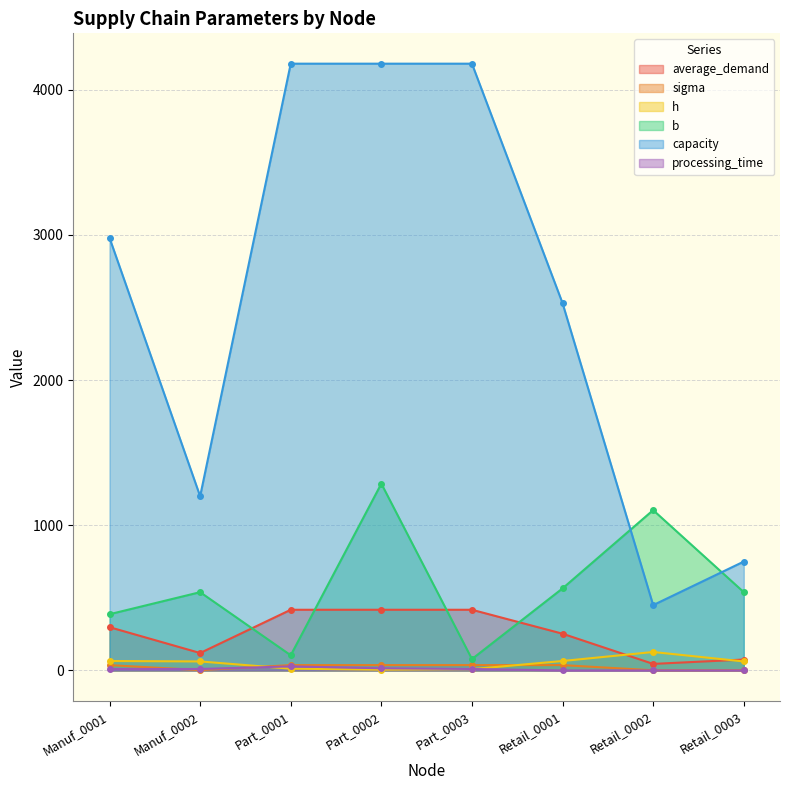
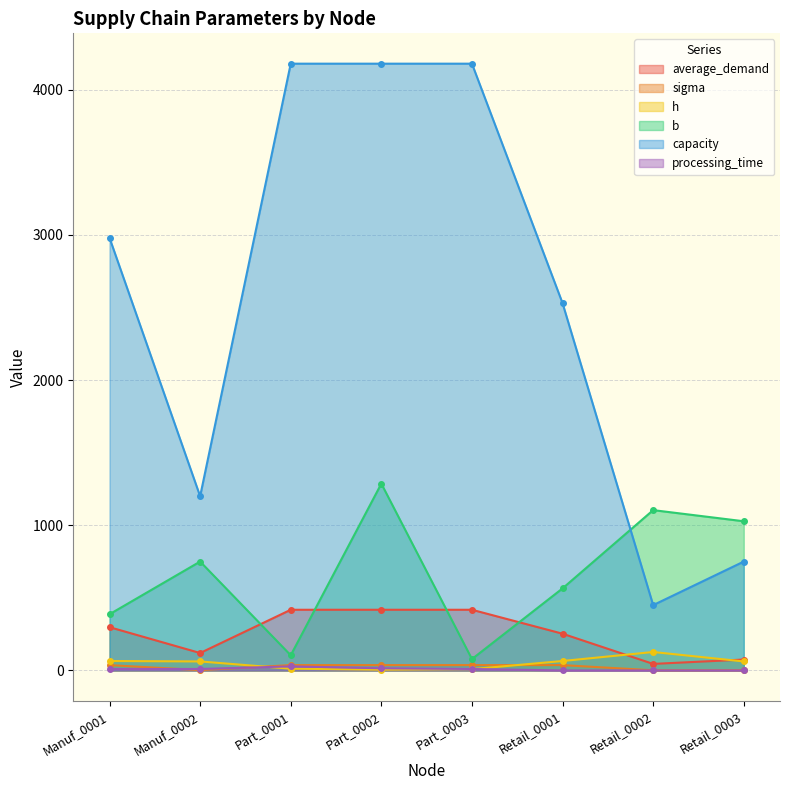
b, Manuf_0002: 540 -> 750
b, Retail_0003: 540 -> 1030
